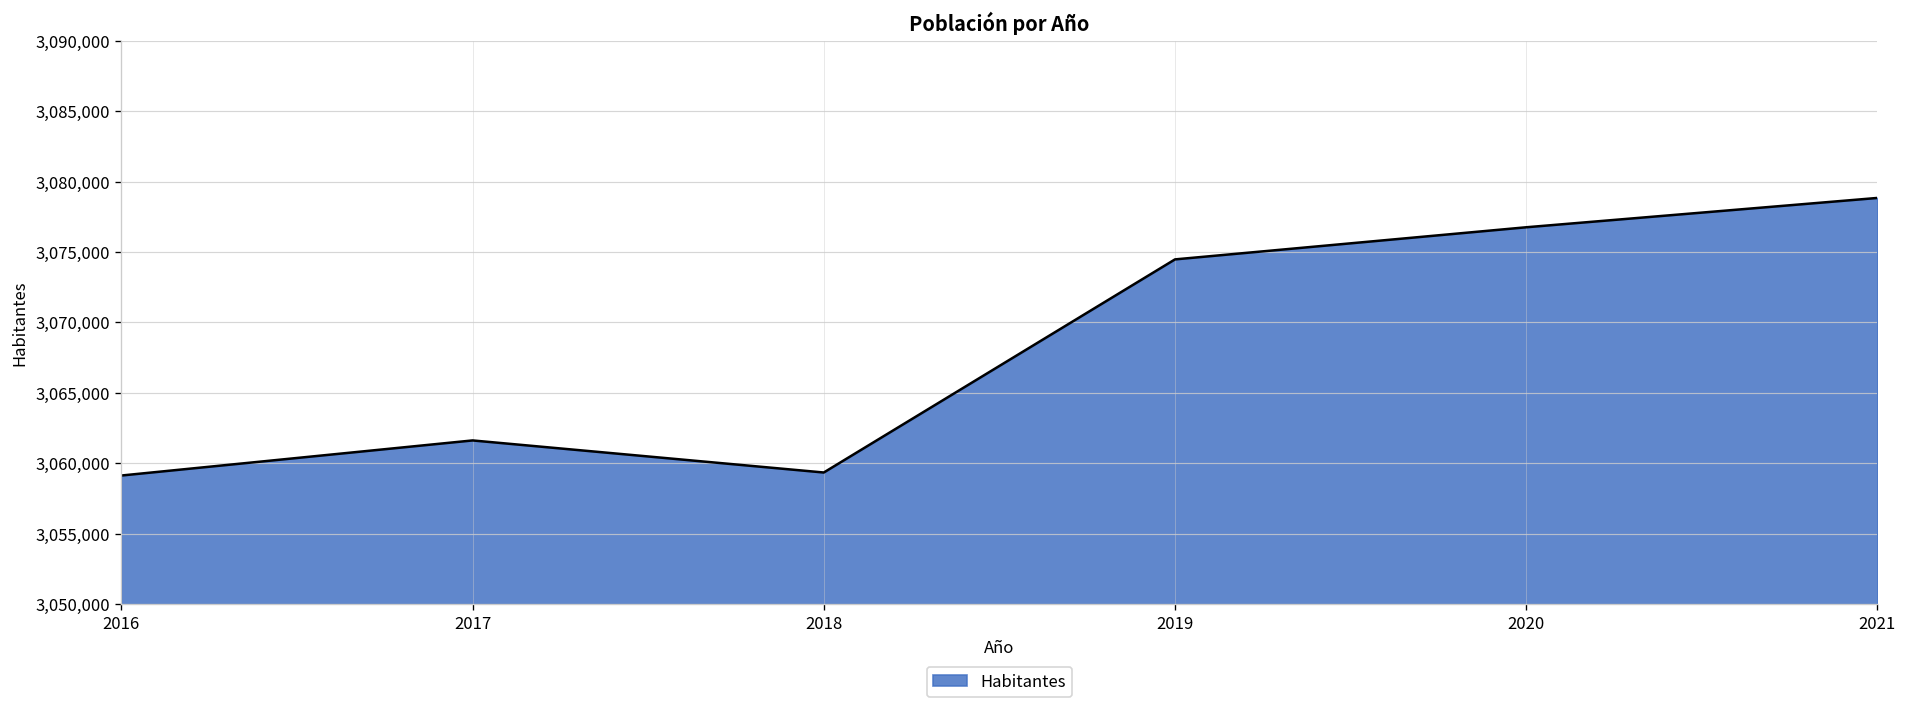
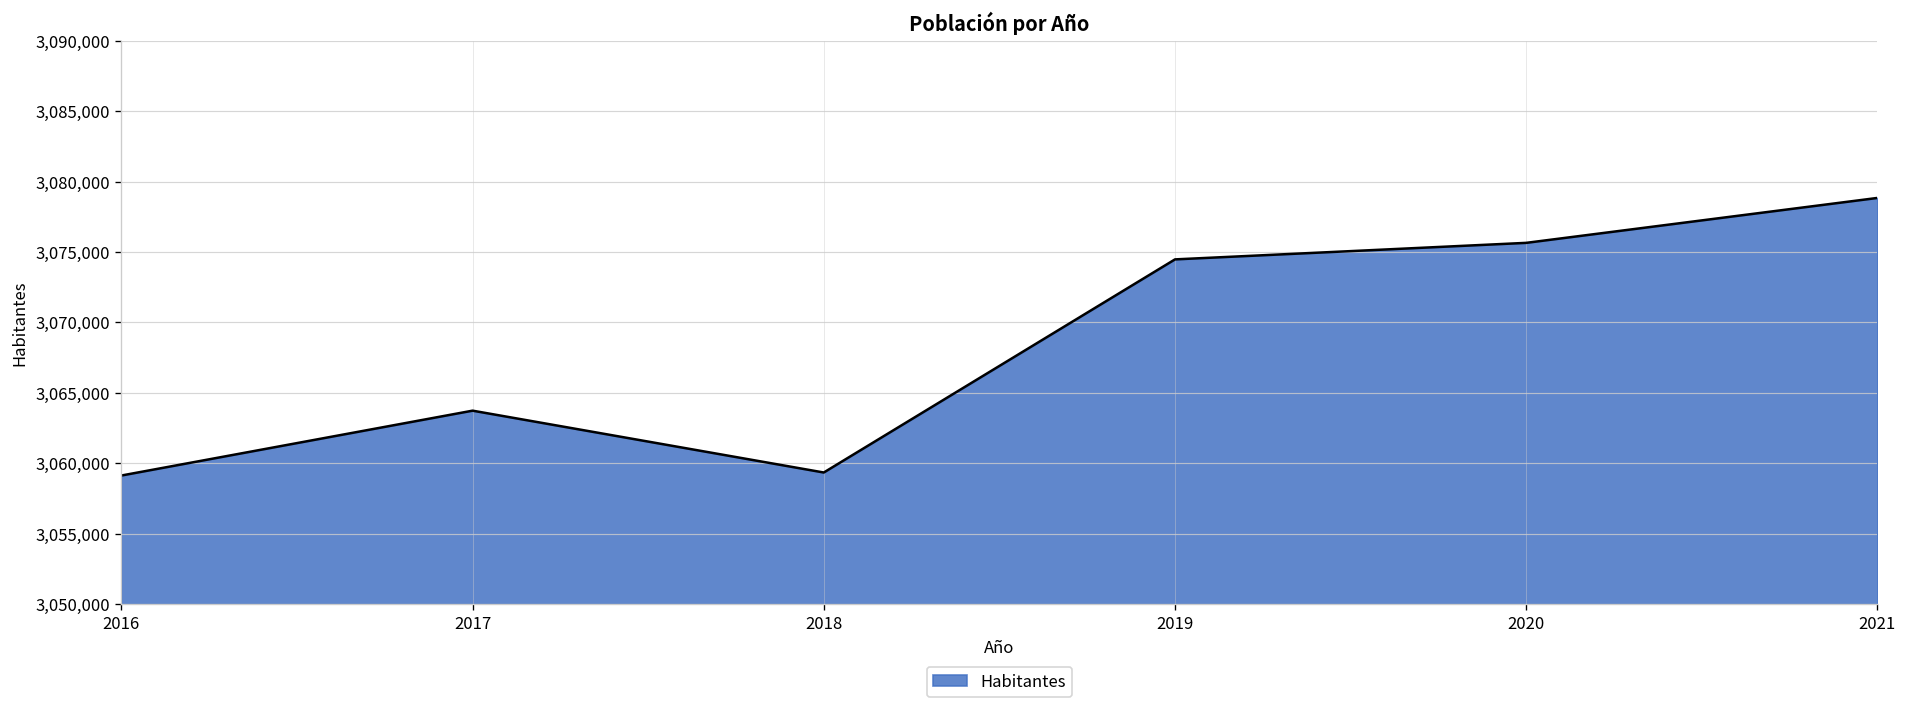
2017: 3,061,600 -> 3,063,700
2020: 3,076,800 -> 3,075,600
